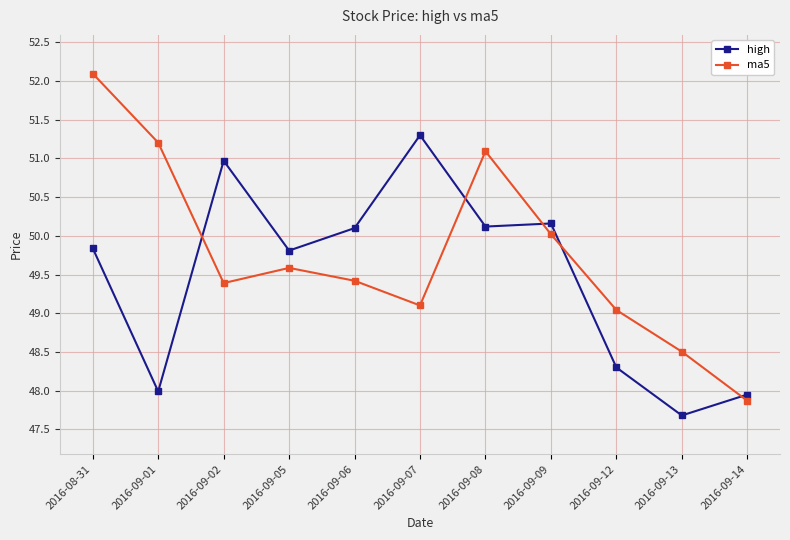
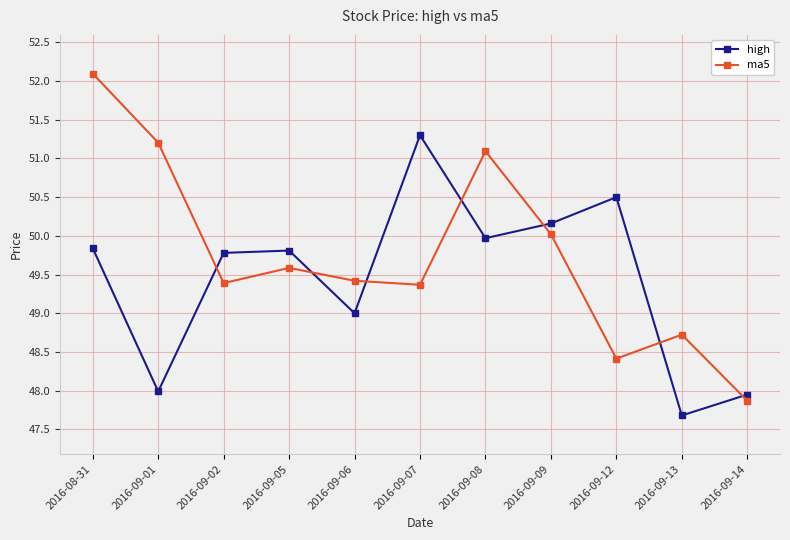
high, 2016-09-02: 51.0 -> 49.8
high, 2016-09-06: 50.1 -> 49.0
ma5, 2016-09-07: 49.1 -> 49.4
high, 2016-09-08: 50.1 -> 50.0
high, 2016-09-12: 48.3 -> 50.5
ma5, 2016-09-12: 49.0 -> 48.4
ma5, 2016-09-13: 48.5 -> 48.7
